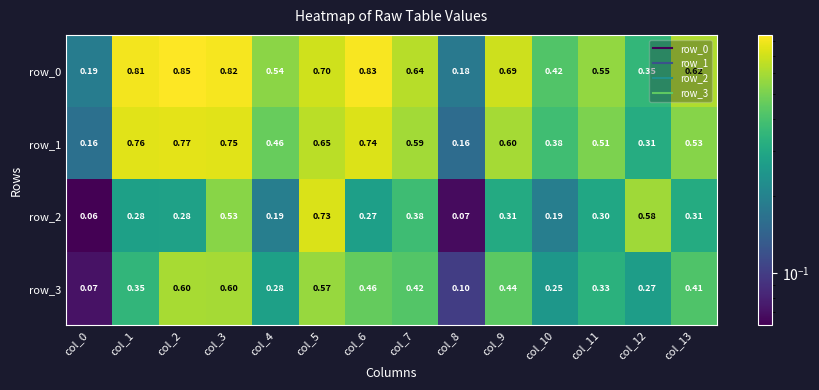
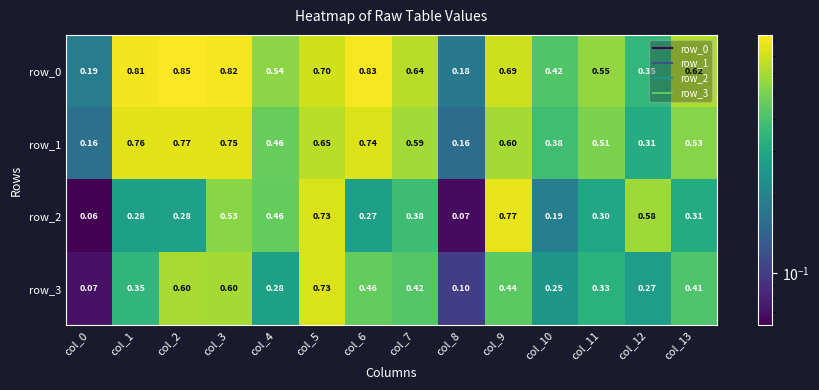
row_2, col_4: 0.19 -> 0.46
row_2, col_9: 0.31 -> 0.77
row_3, col_5: 0.57 -> 0.73
